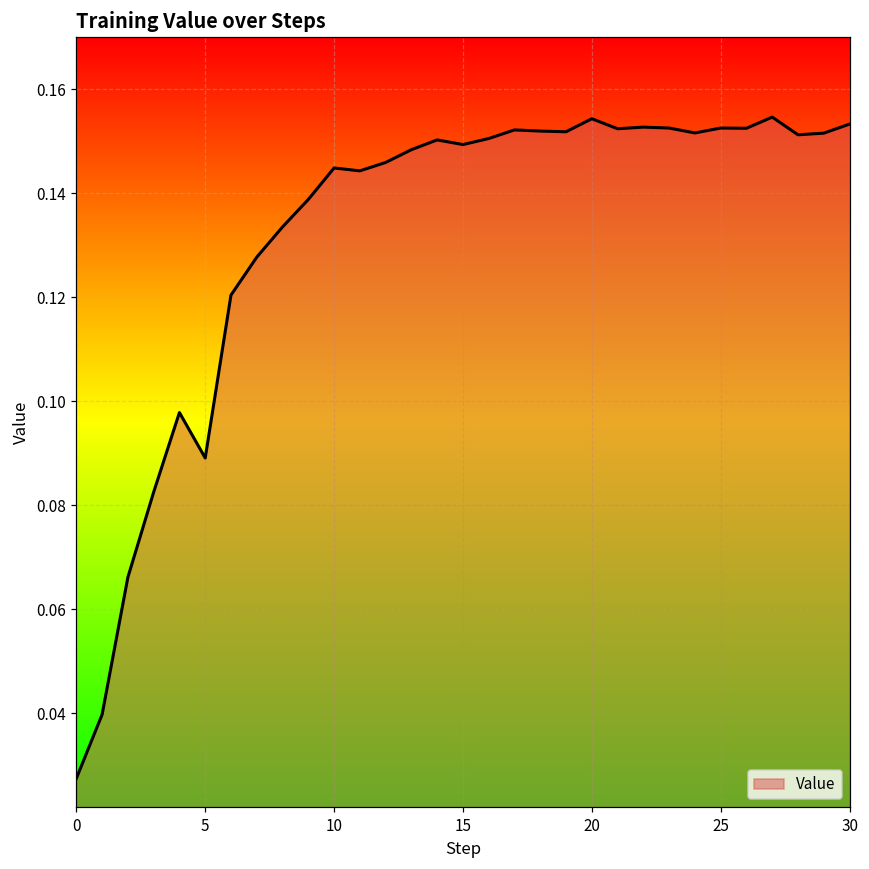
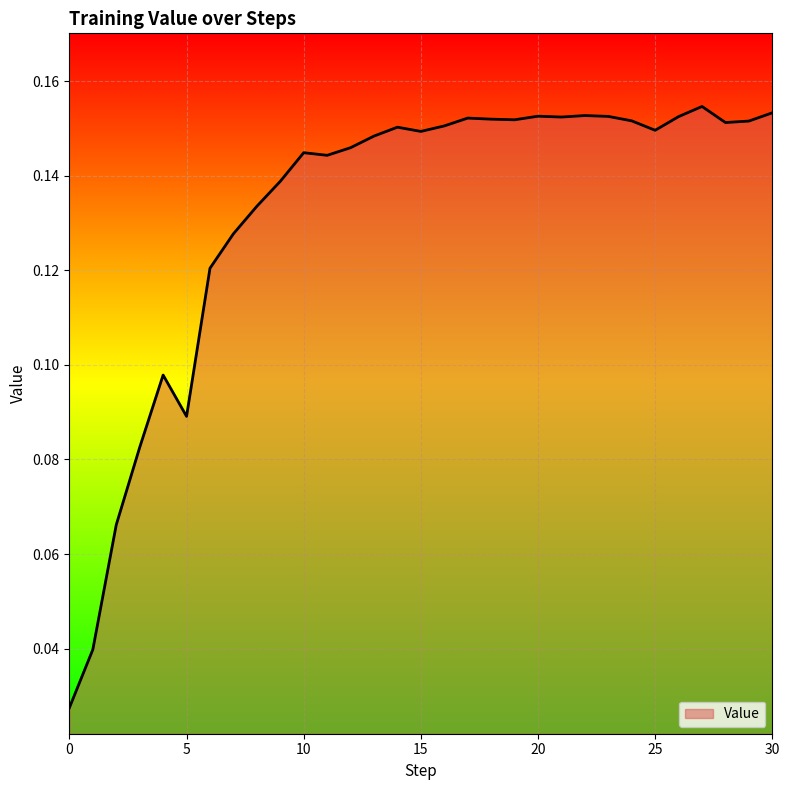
20: 0.154 -> 0.153
25: 0.153 -> 0.150
